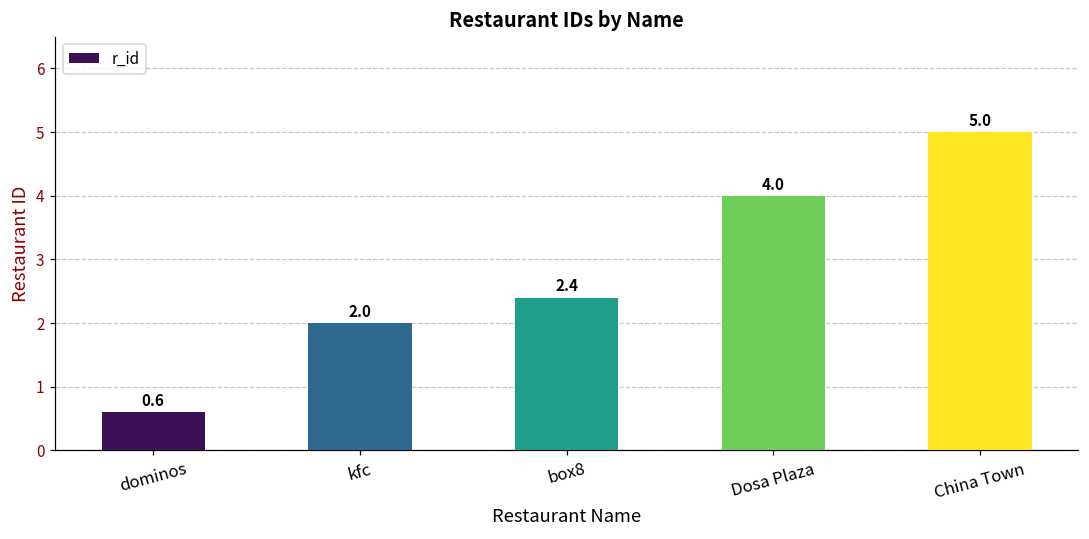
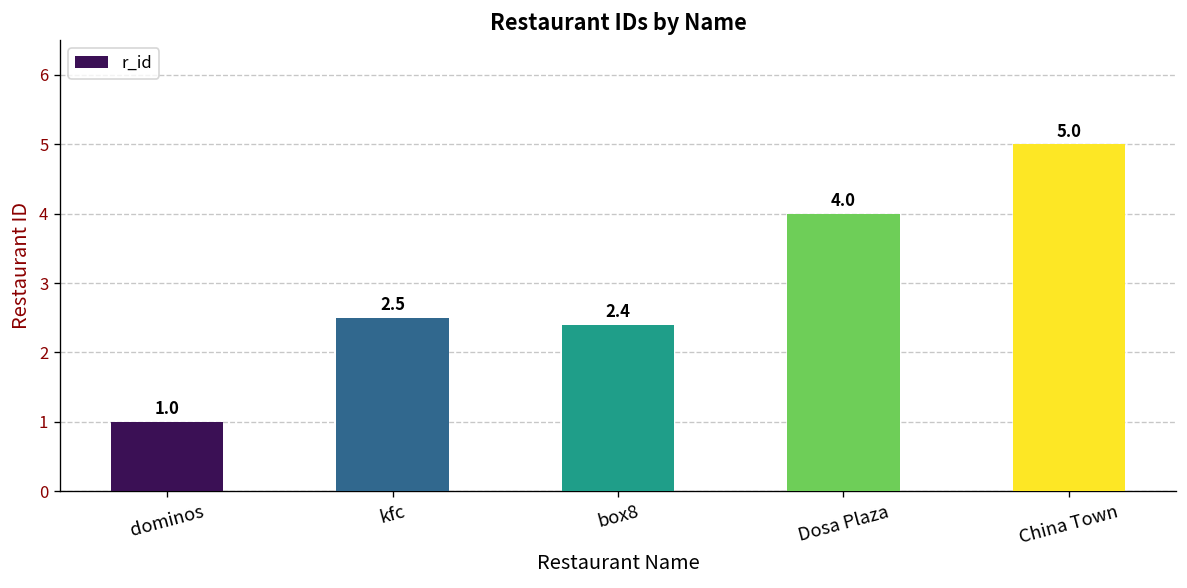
dominos: 0.6 -> 1.0
kfc: 2.0 -> 2.5
